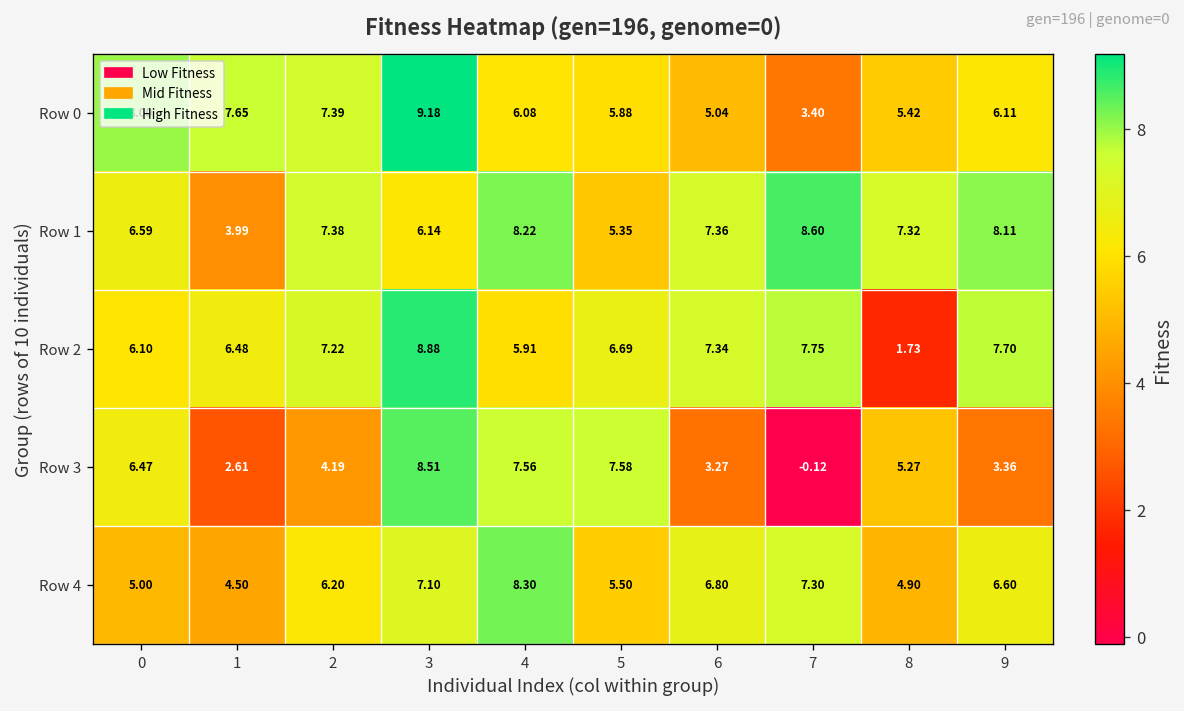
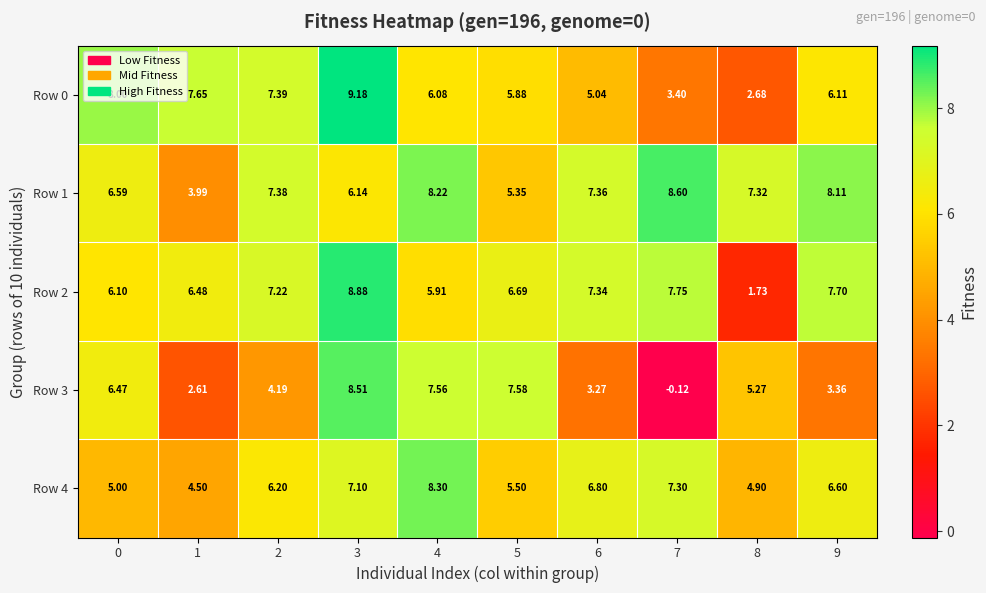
Row 0, 8: 5.42 -> 2.68
